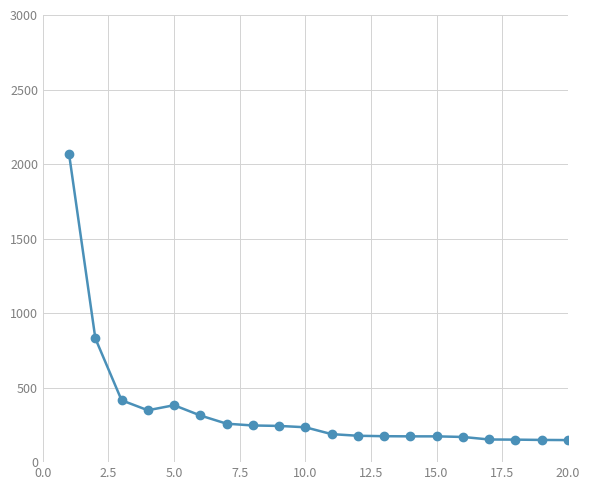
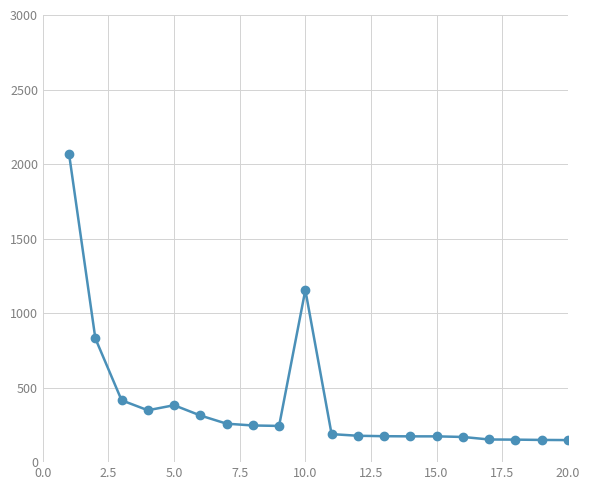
10.0: 230 -> 1160
